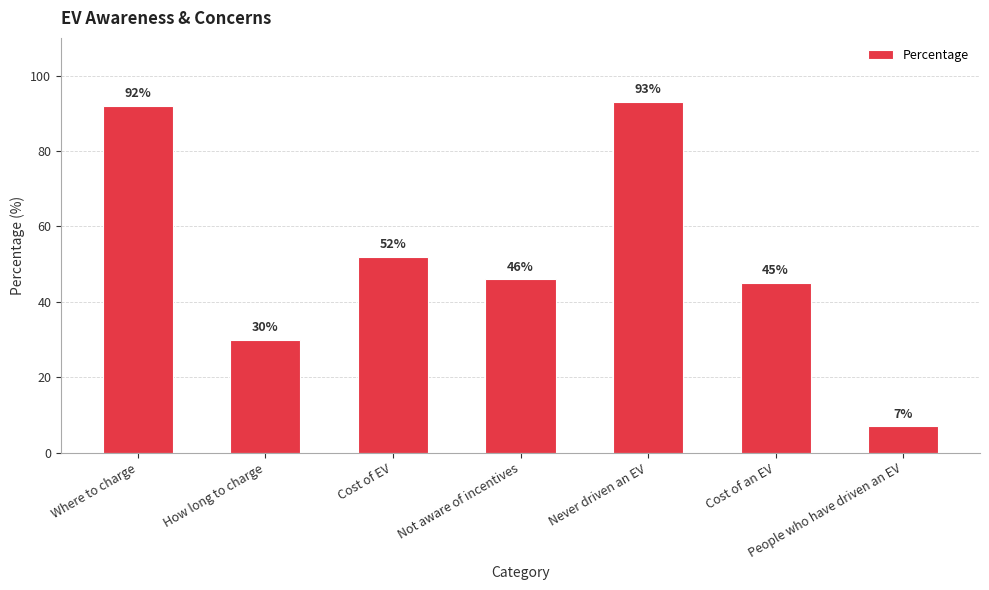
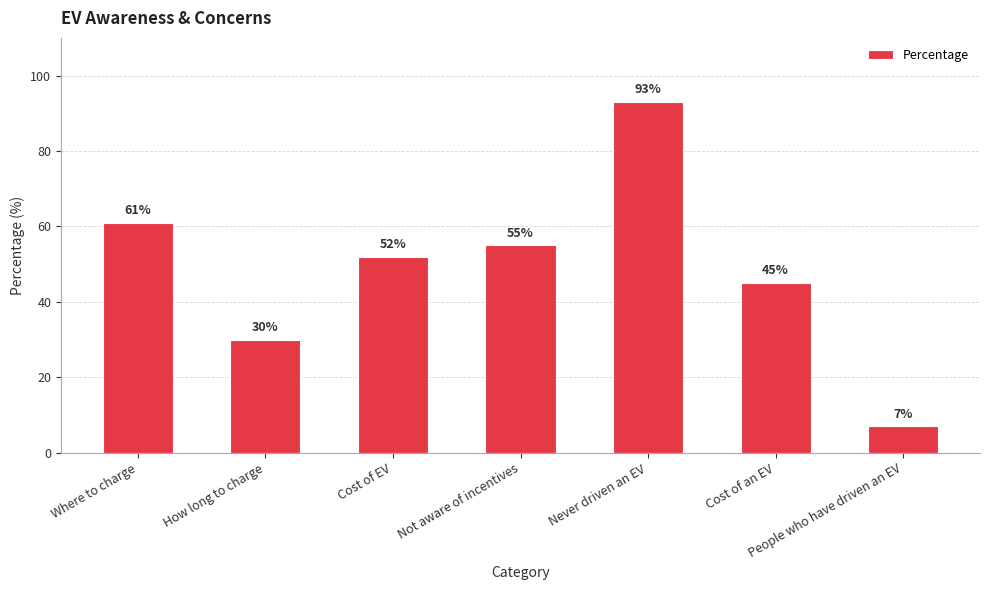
Where to charge: 92% -> 61%
Not aware of incentives: 46% -> 55%
